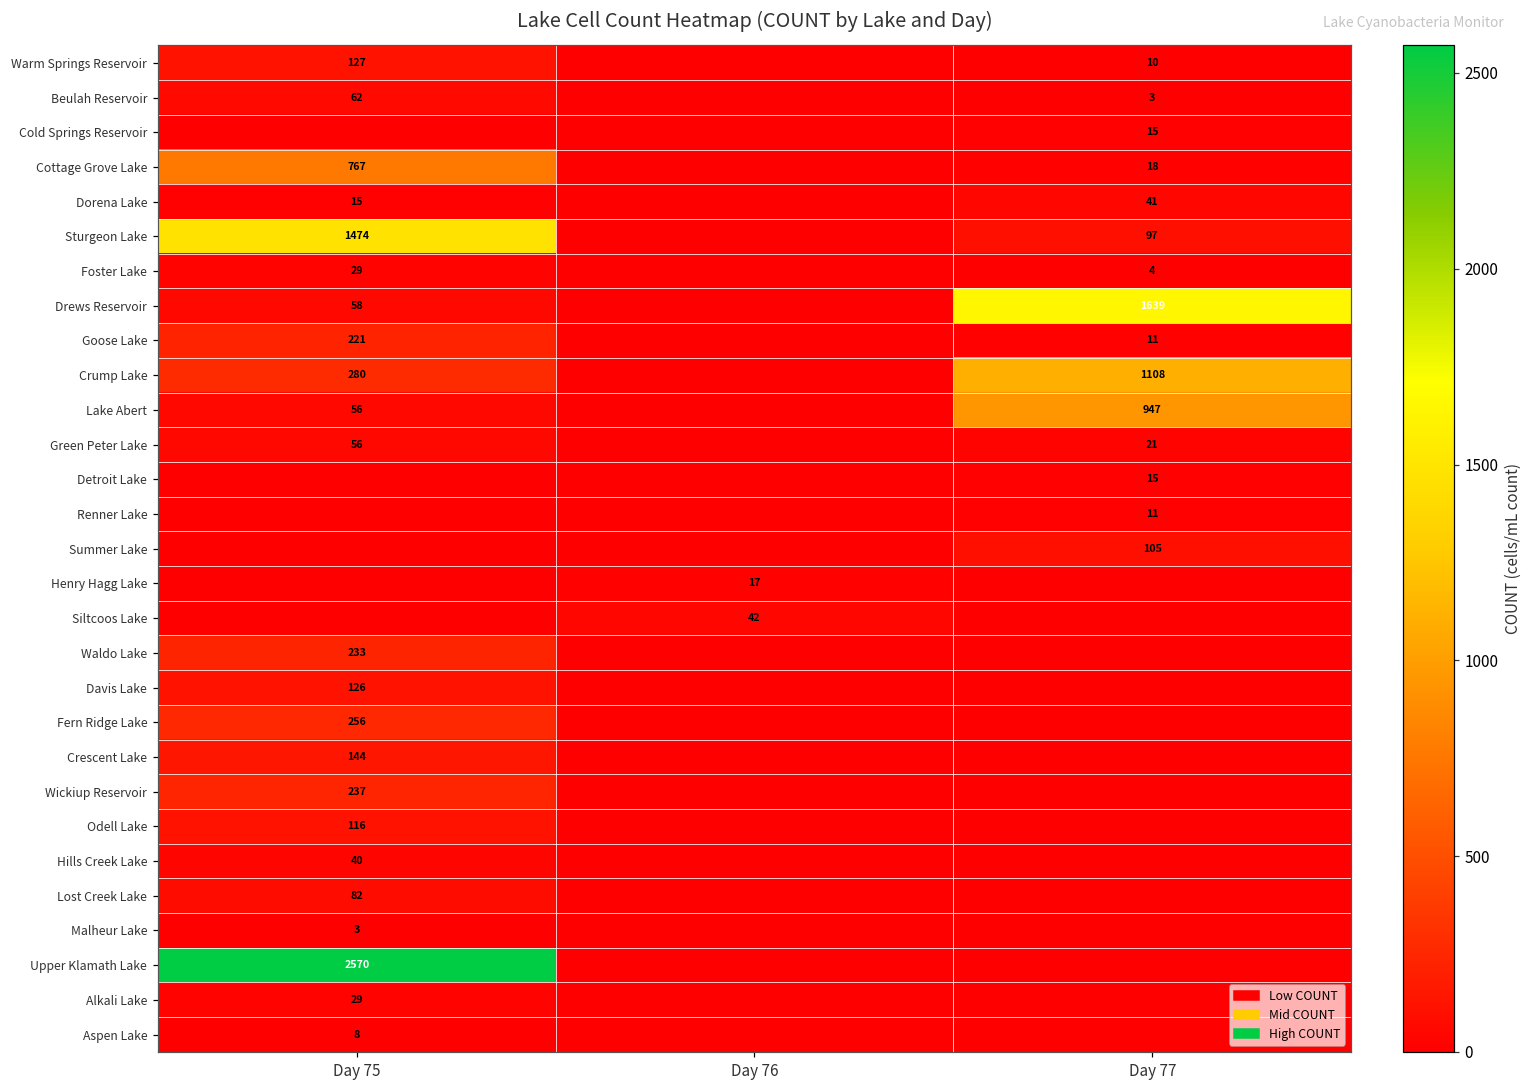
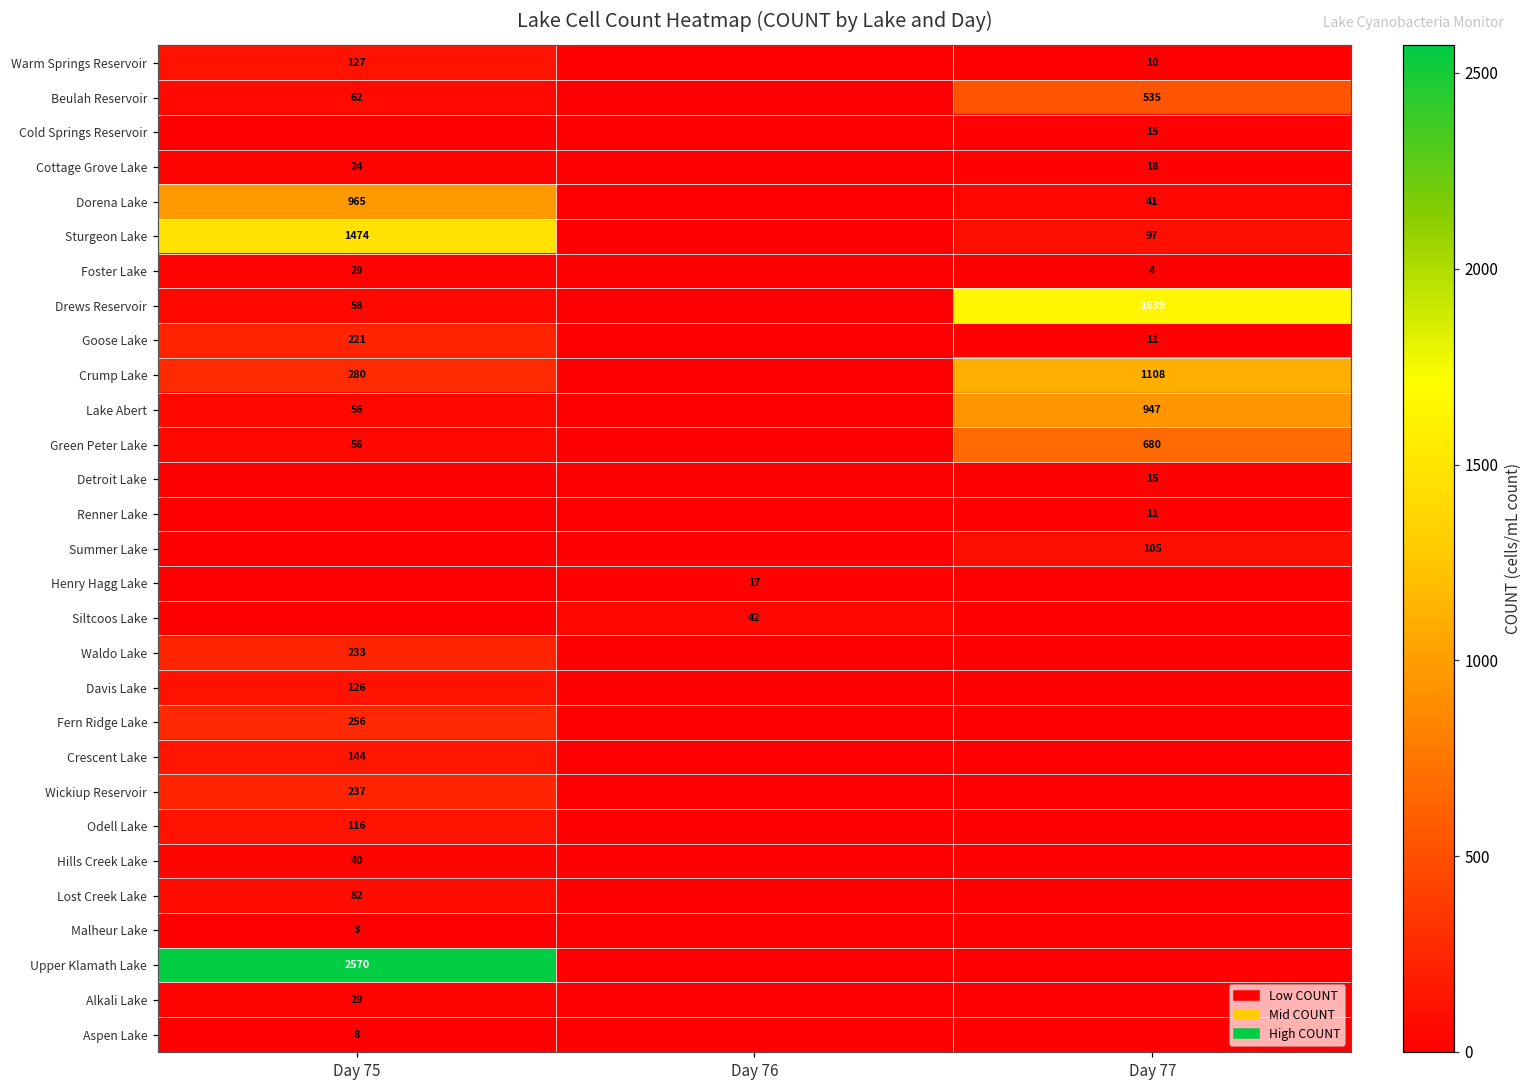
Beulah Reservoir, Day 77: 3 -> 535
Cottage Grove Lake, Day 75: 767 -> 24
Dorena Lake, Day 75: 15 -> 965
Green Peter Lake, Day 77: 21 -> 680
